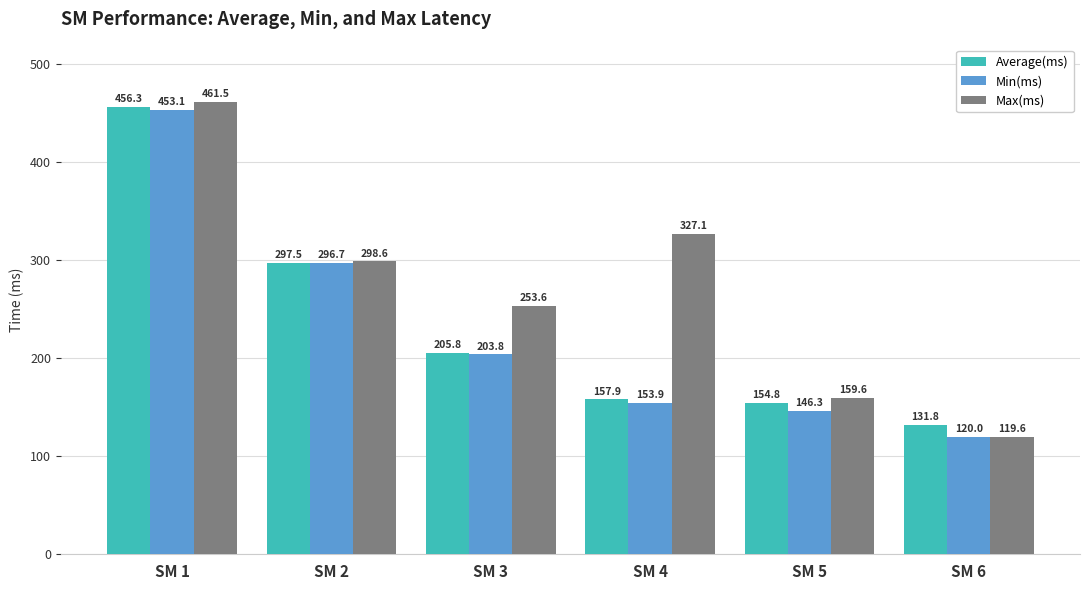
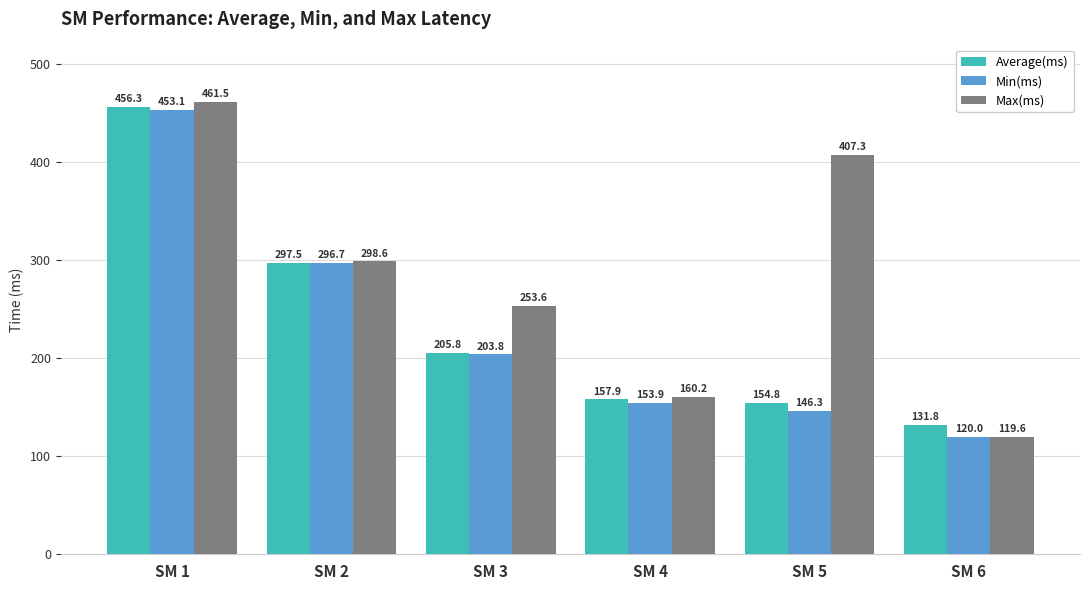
Max(ms), SM 4: 327.1 -> 160.2
Max(ms), SM 5: 159.6 -> 407.3
